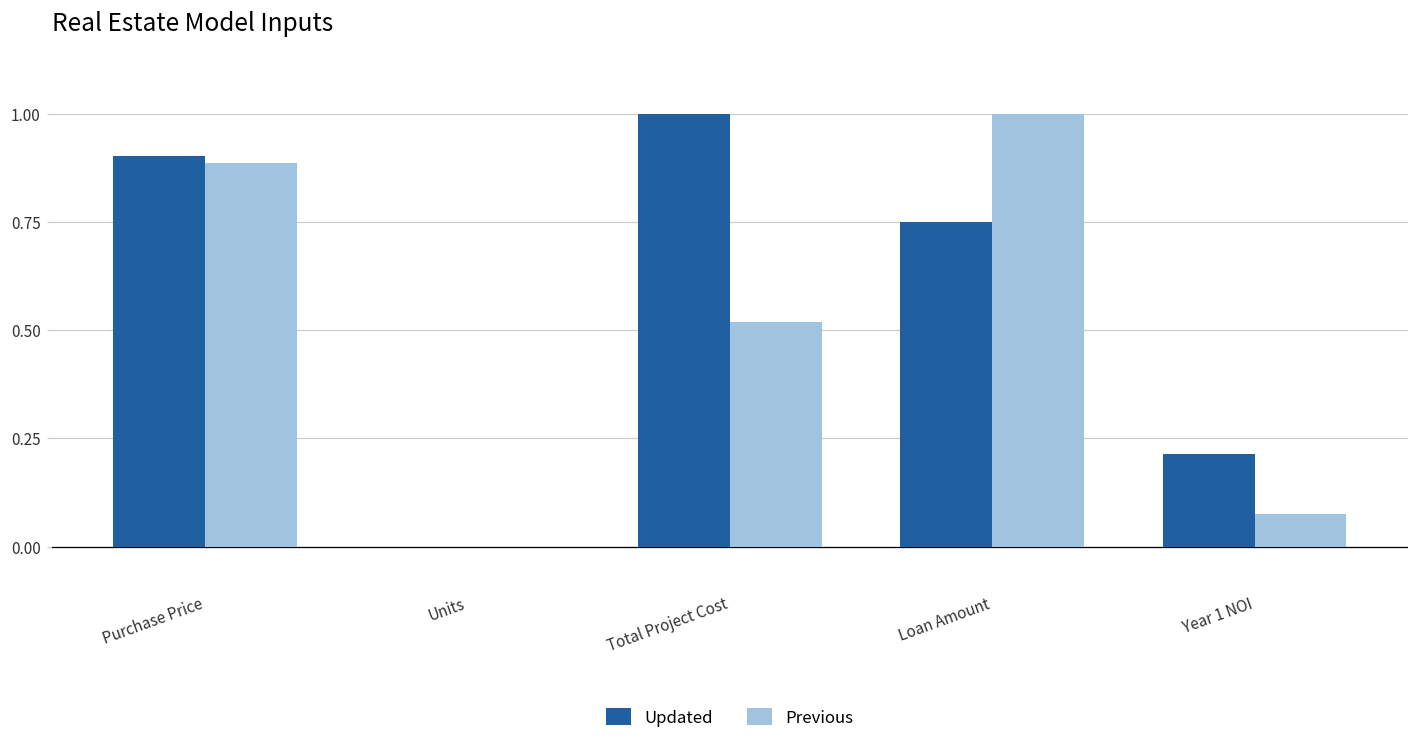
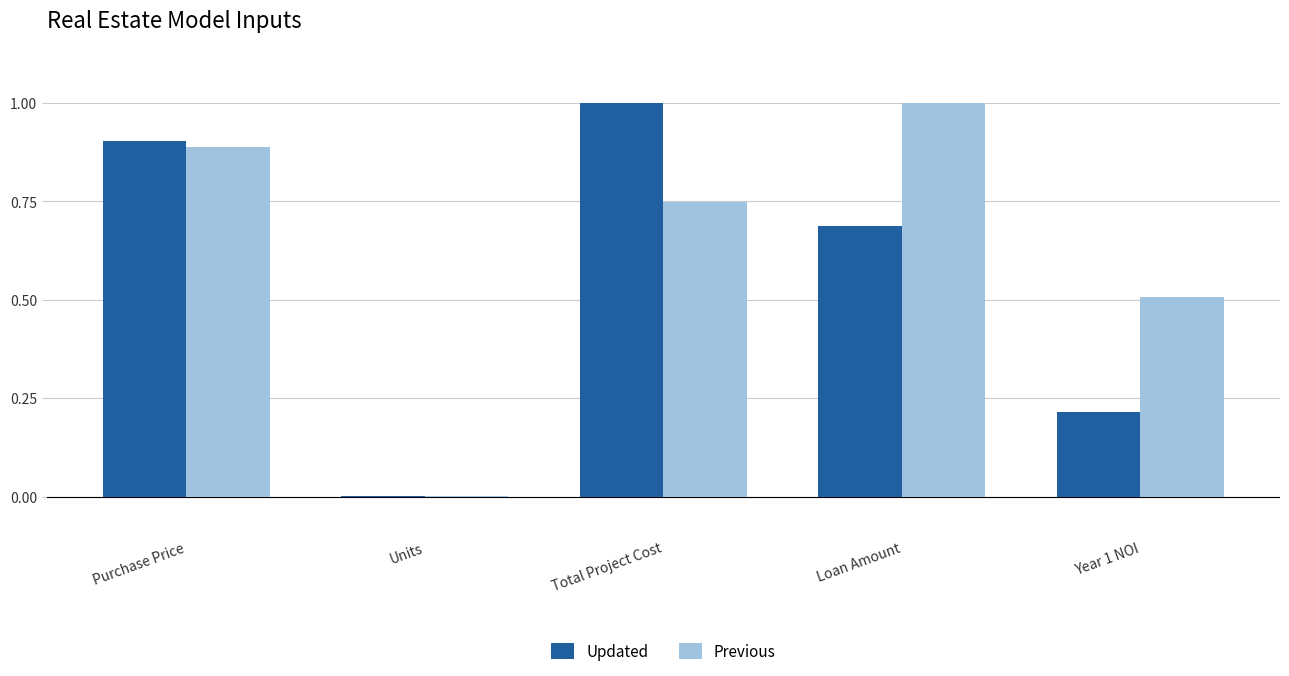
Previous, Total Project Cost: 0.52 -> 0.75
Updated, Loan Amount: 0.75 -> 0.69
Previous, Year 1 NOI: 0.07 -> 0.51
